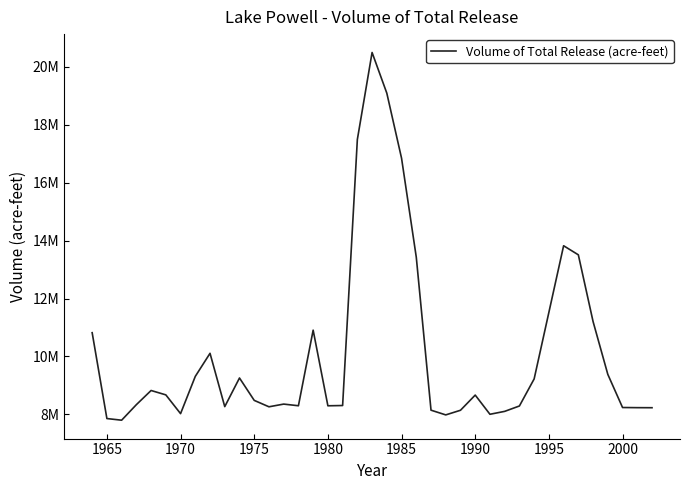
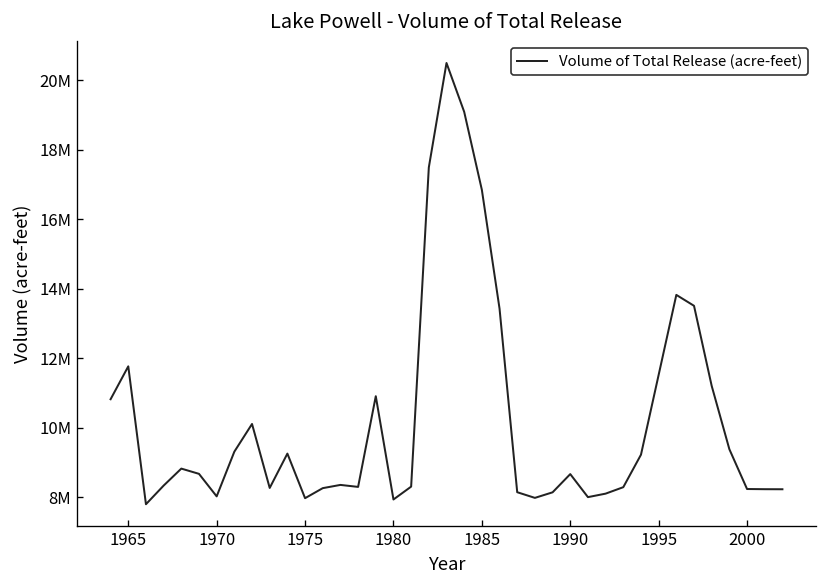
1965: 7900000 -> 11800000
1975: 8500000 -> 8000000
1980: 8300000 -> 7900000
